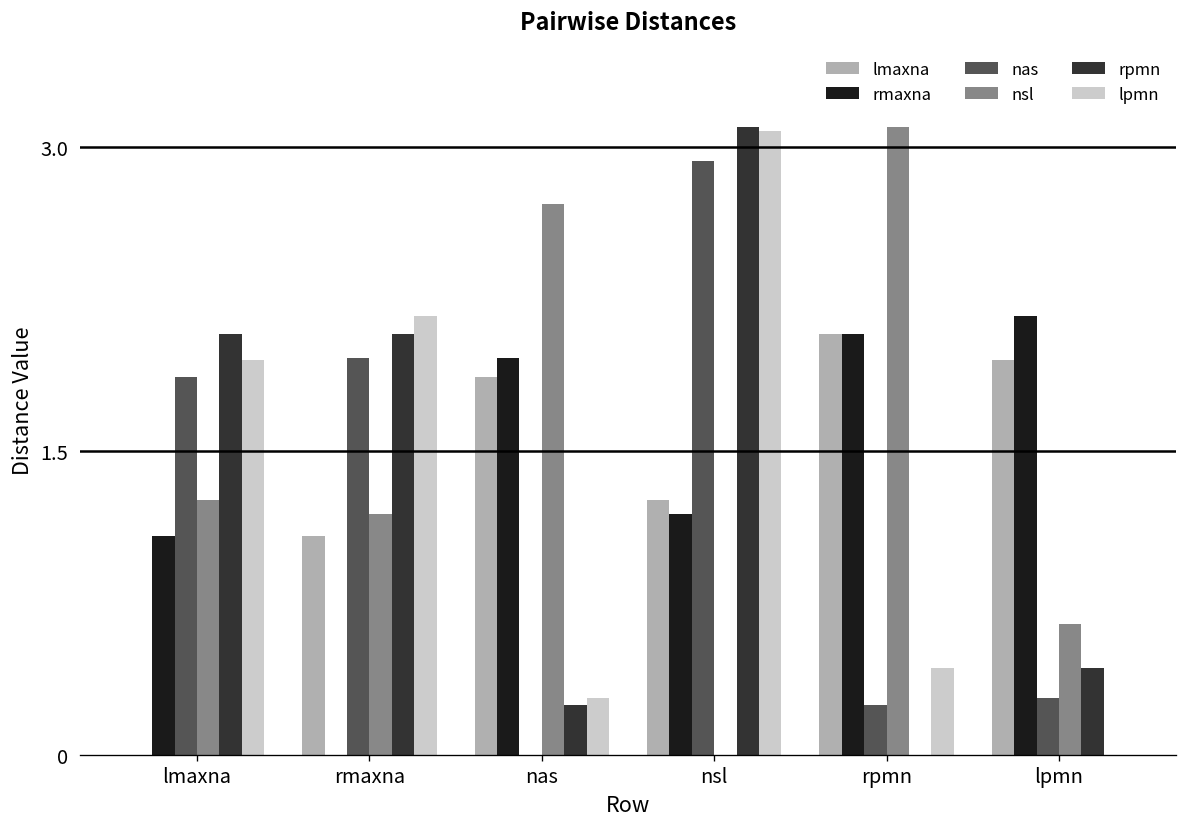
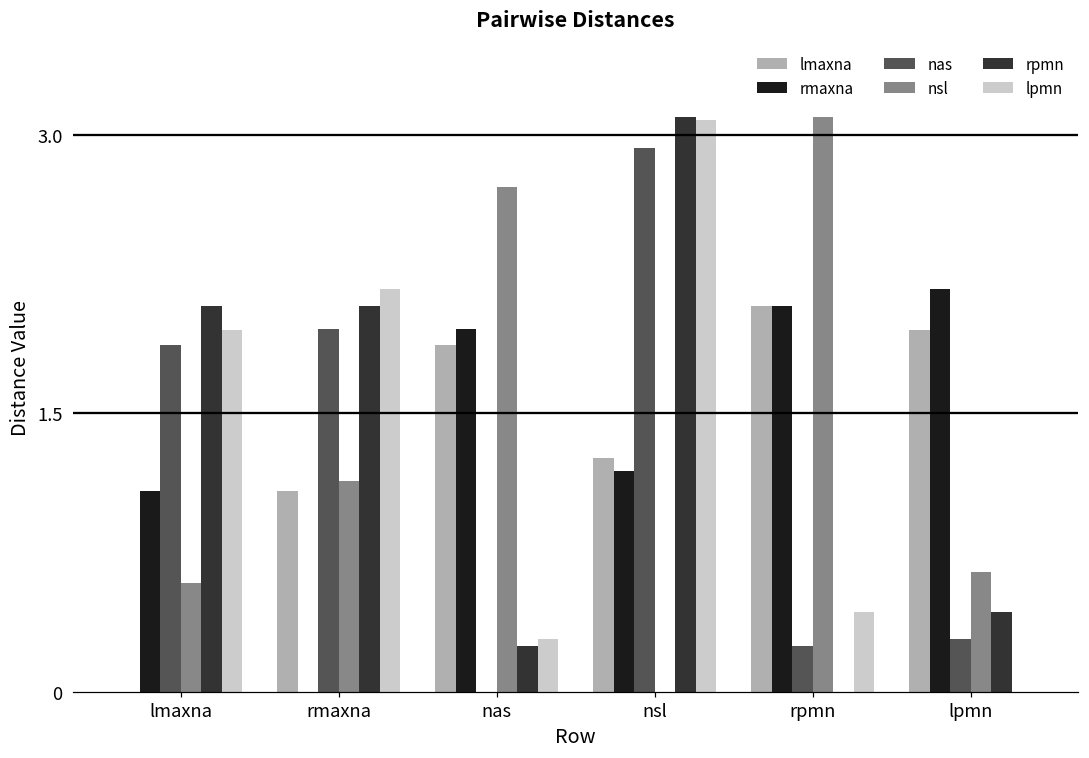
nsl, lmaxna: 1.26 -> 0.59
nsl, rmaxna: 1.19 -> 1.13
